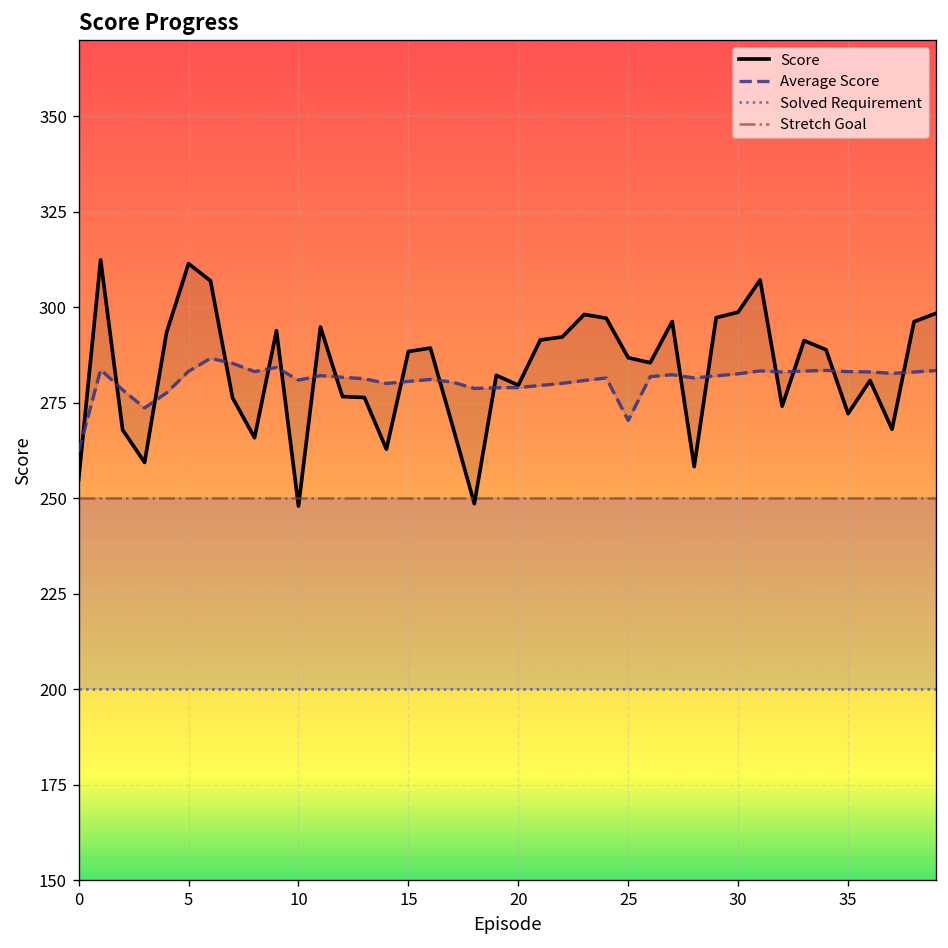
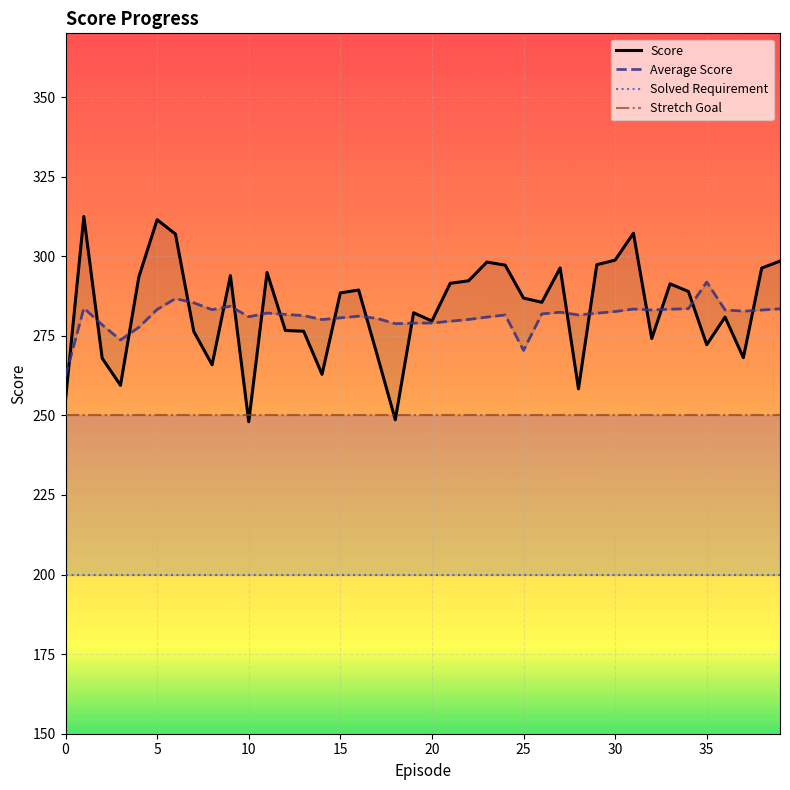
Average Score, 35: 283 -> 292
